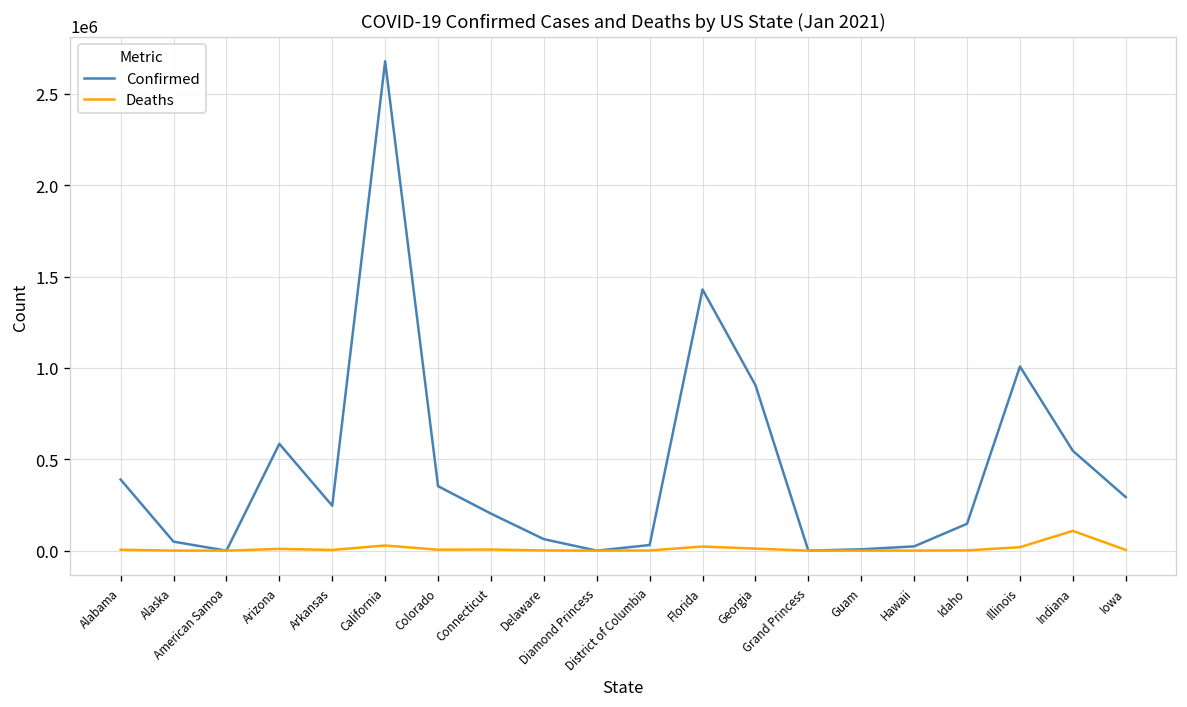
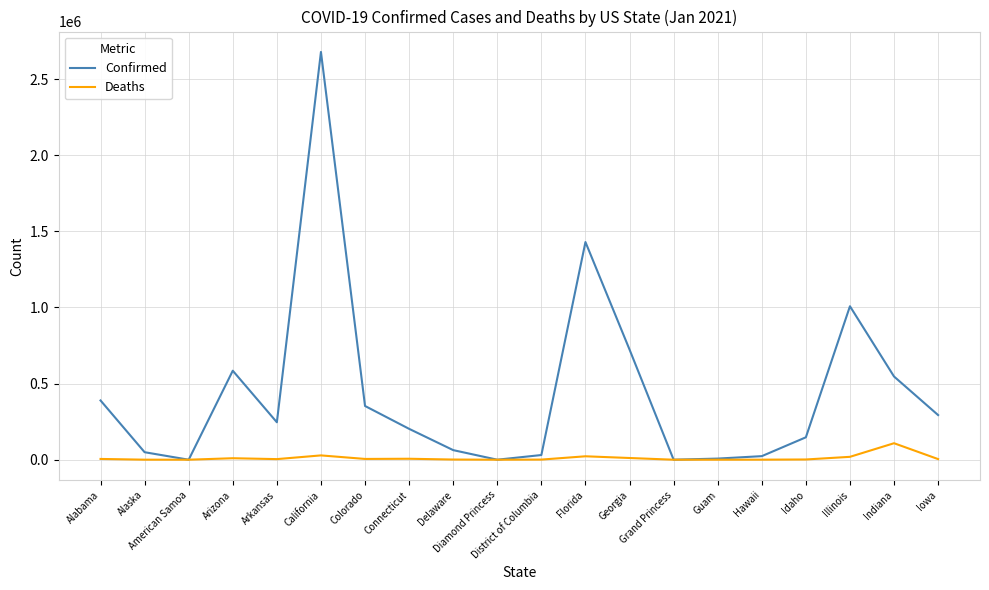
Confirmed, Georgia: 910000 -> 720000
